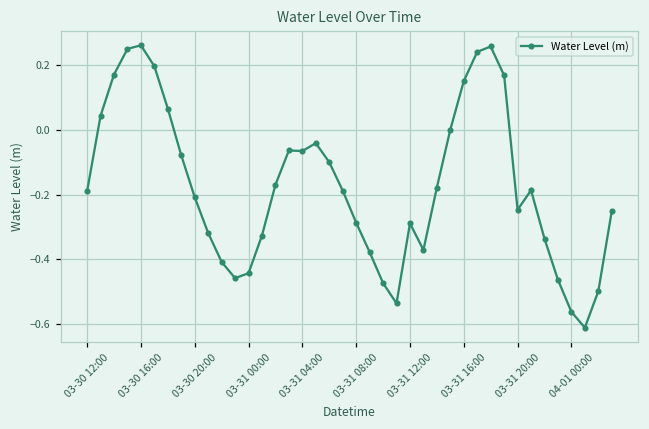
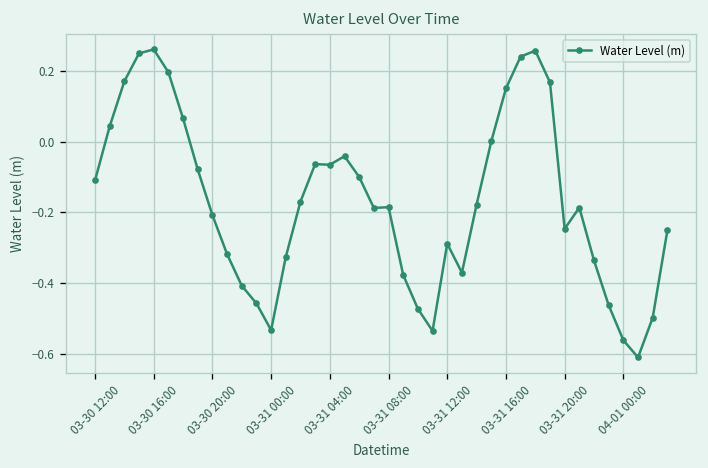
03-30 12:00: -0.19 -> -0.11
03-31 00:00: -0.44 -> -0.53
03-31 08:00: -0.29 -> -0.19
